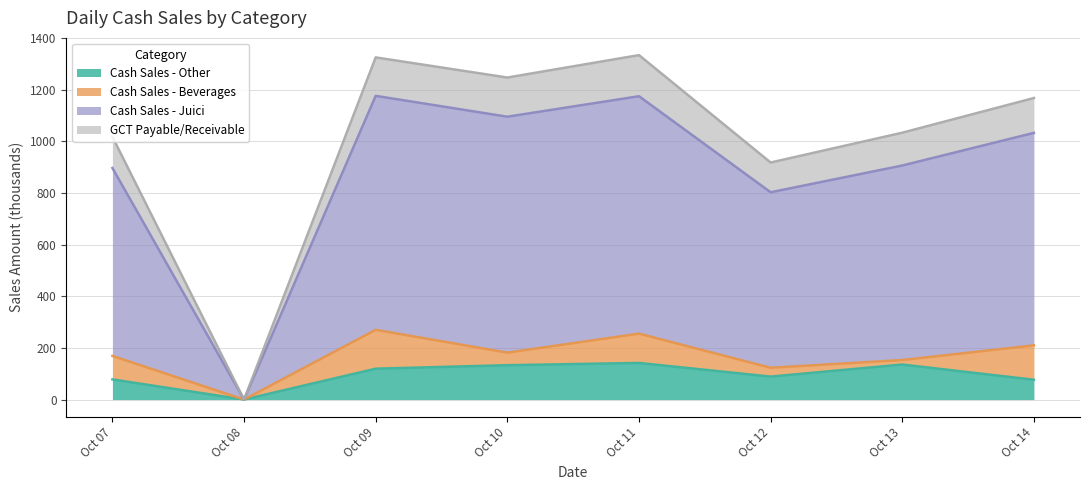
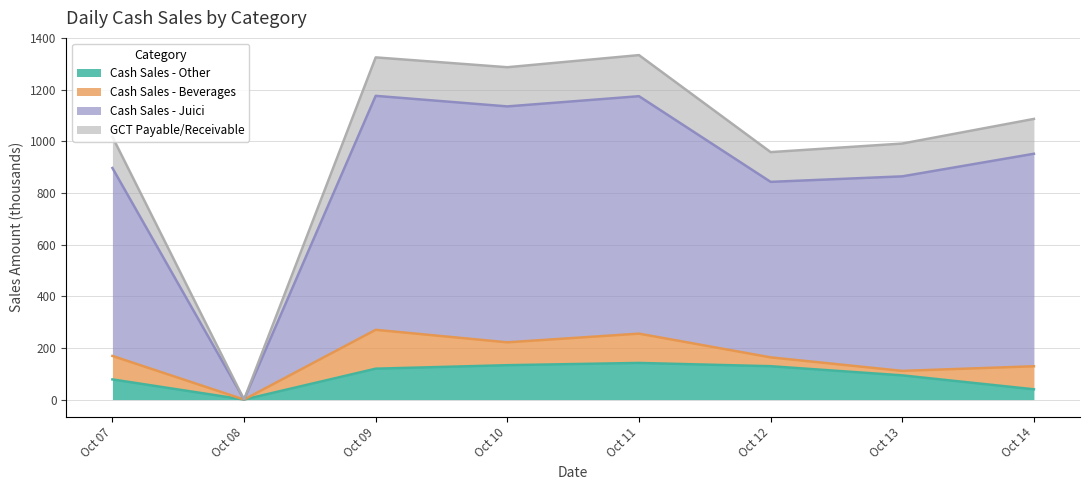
Cash Sales - Beverages, Oct 10: 50 -> 90
Cash Sales - Other, Oct 12: 90 -> 130
Cash Sales - Other, Oct 13: 140 -> 90
Cash Sales - Other, Oct 14: 80 -> 40
Cash Sales - Beverages, Oct 14: 130 -> 90
